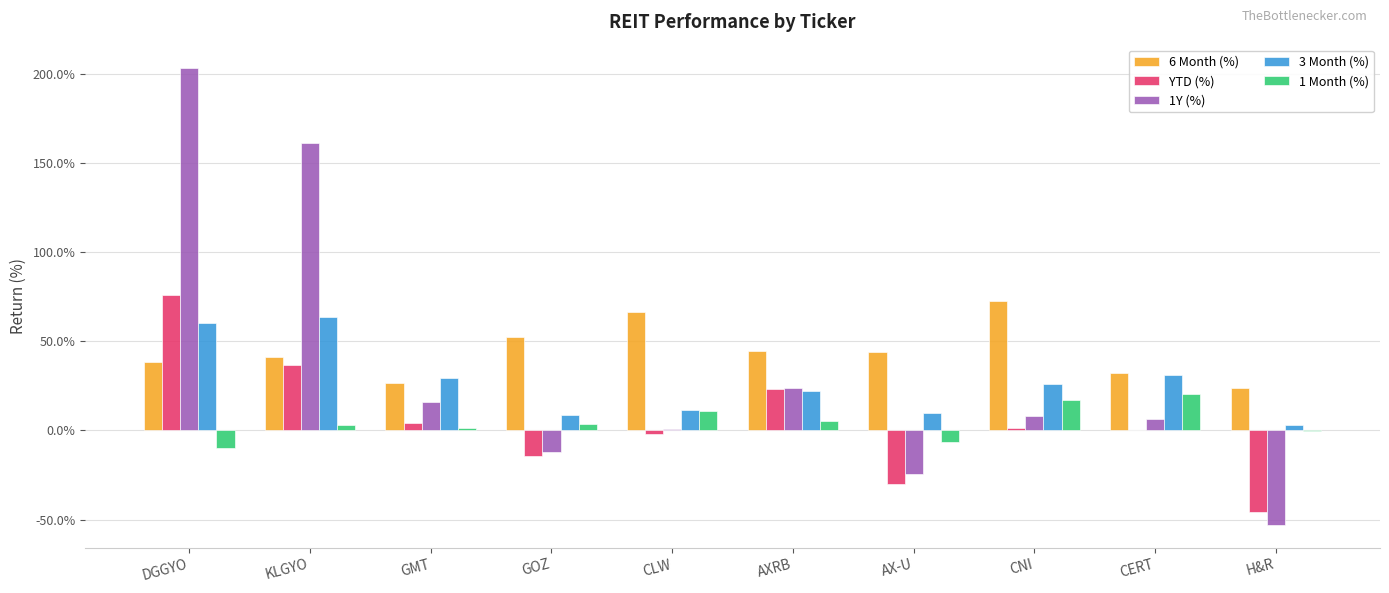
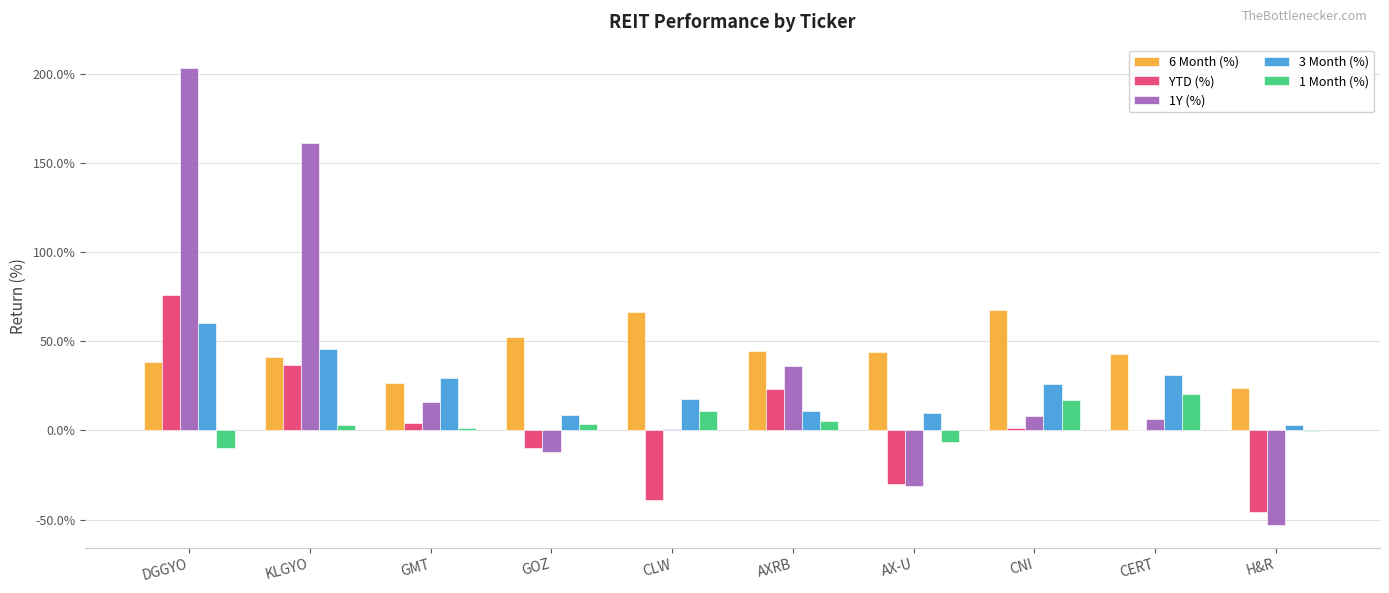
3 Month (%), KLGYO: 64% -> 46%
YTD (%), GOZ: -15% -> -10%
YTD (%), CLW: -2% -> -39%
3 Month (%), CLW: 11% -> 18%
1Y (%), AXRB: 24% -> 36%
3 Month (%), AXRB: 22% -> 11%
1Y (%), AX-U: -24% -> -31%
6 Month (%), CNI: 73% -> 67%
6 Month (%), CERT: 32% -> 43%
